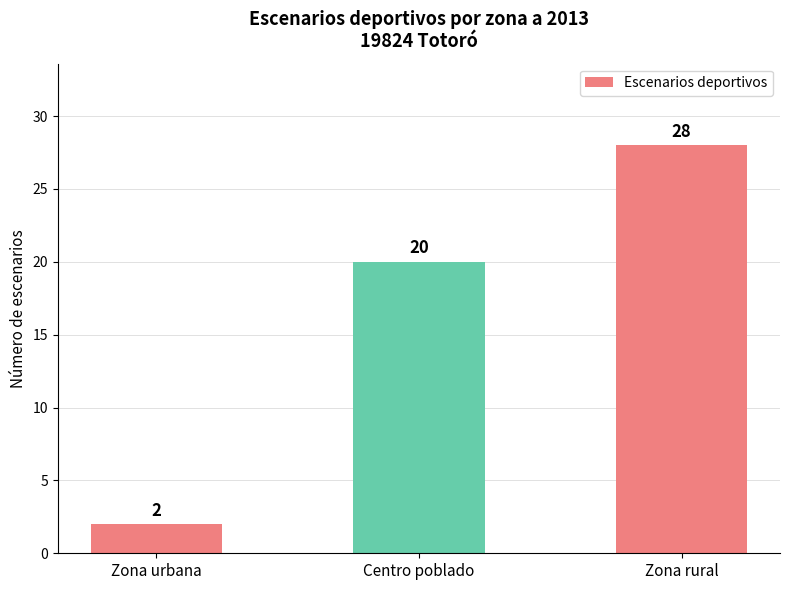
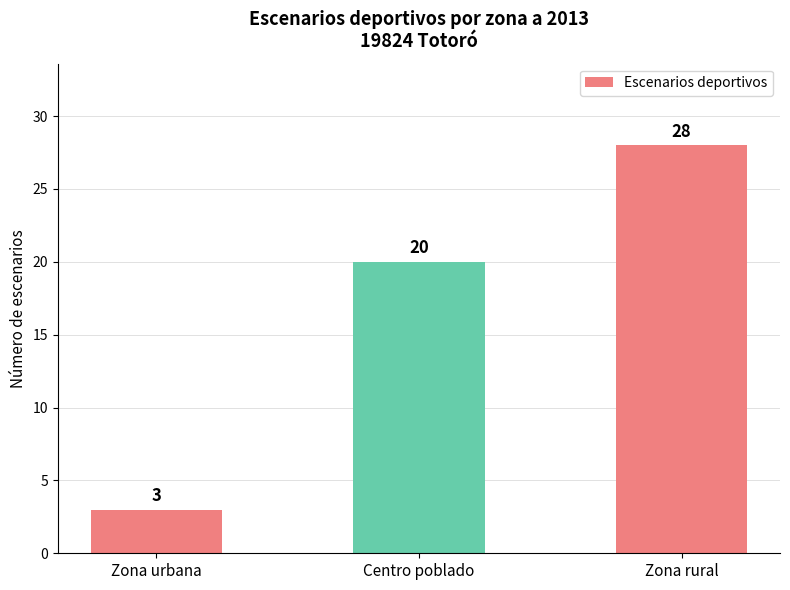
Zona urbana: 2 -> 3
